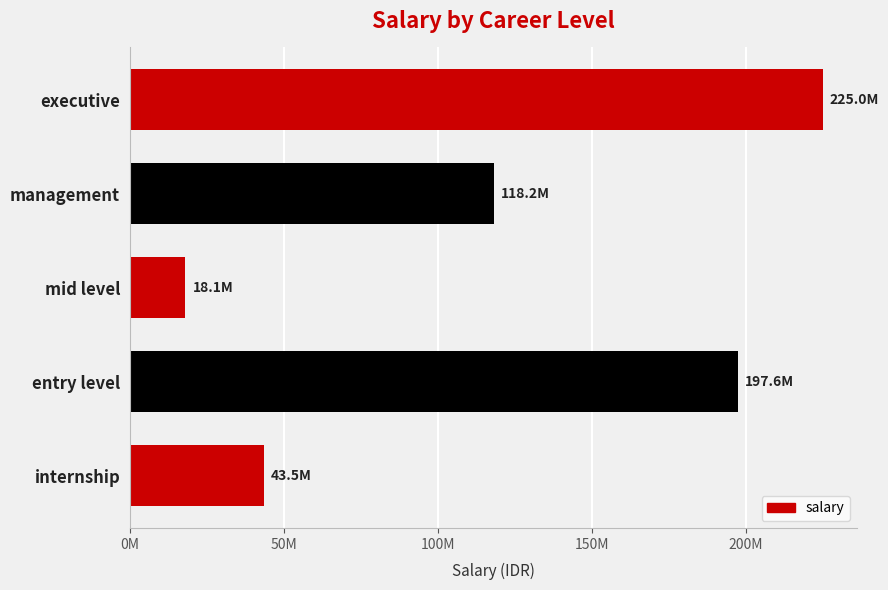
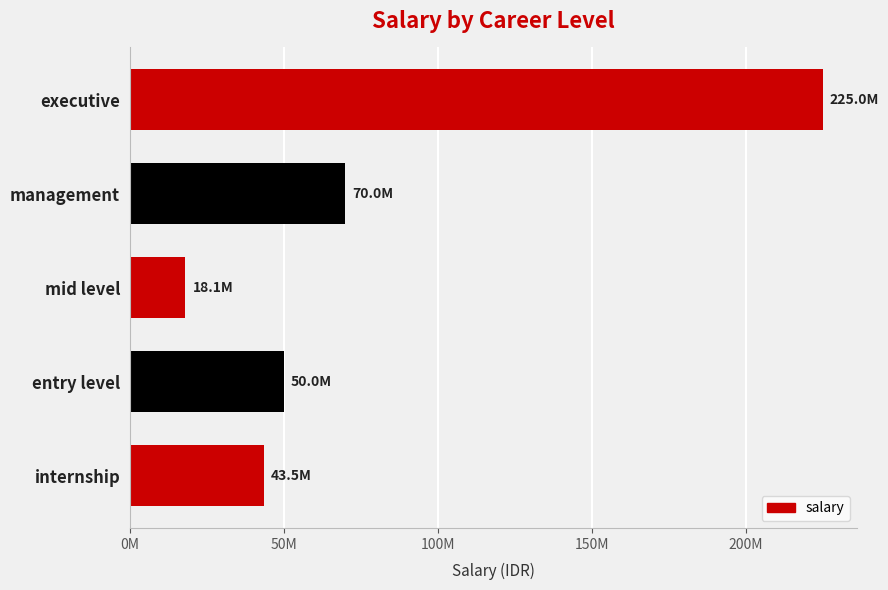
management: 118.2M -> 70.0M
entry level: 197.6M -> 50.0M
